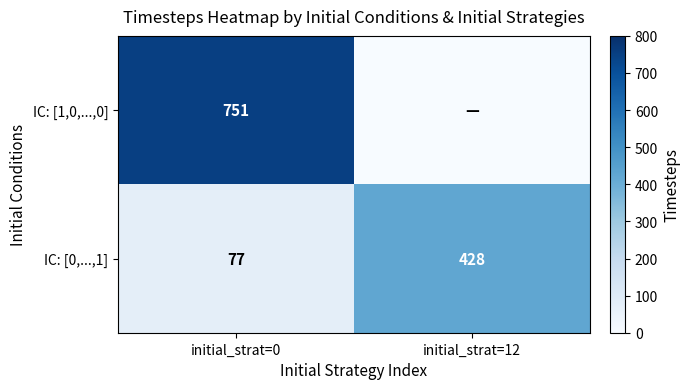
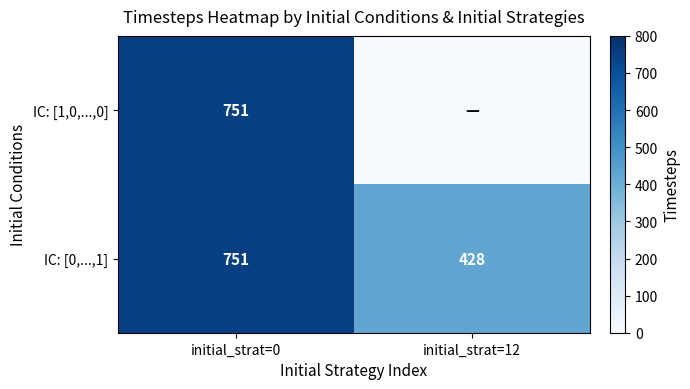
IC: [0,...,1], initial_strat=0: 77 -> 751
